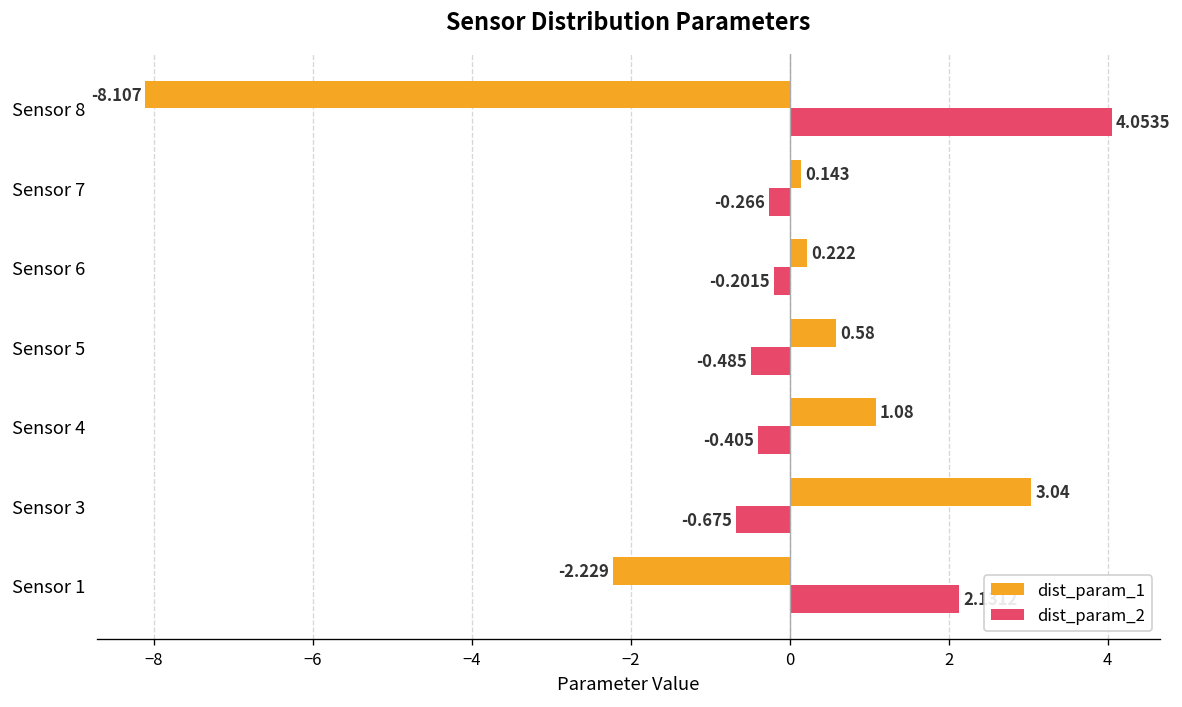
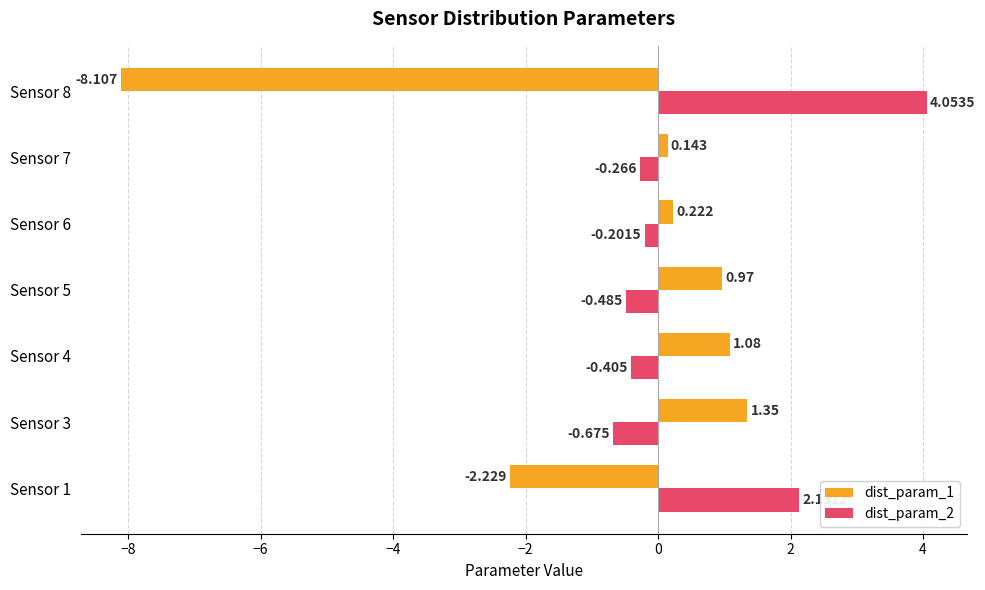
dist_param_1, Sensor 5: 0.58 -> 0.97
dist_param_1, Sensor 3: 3.04 -> 1.35
